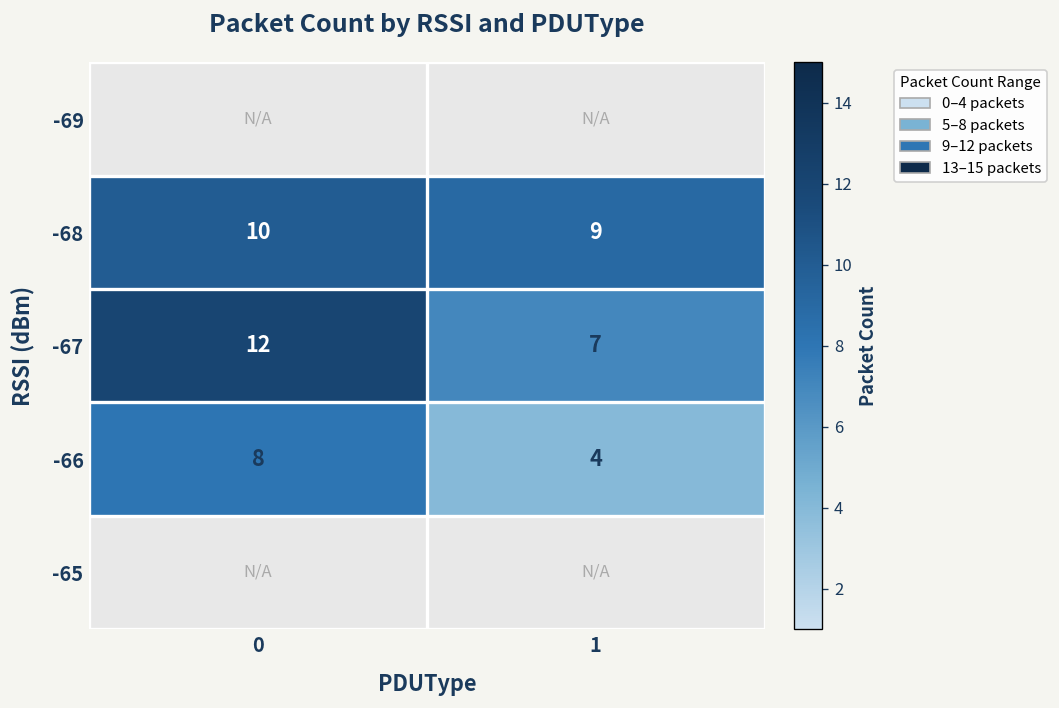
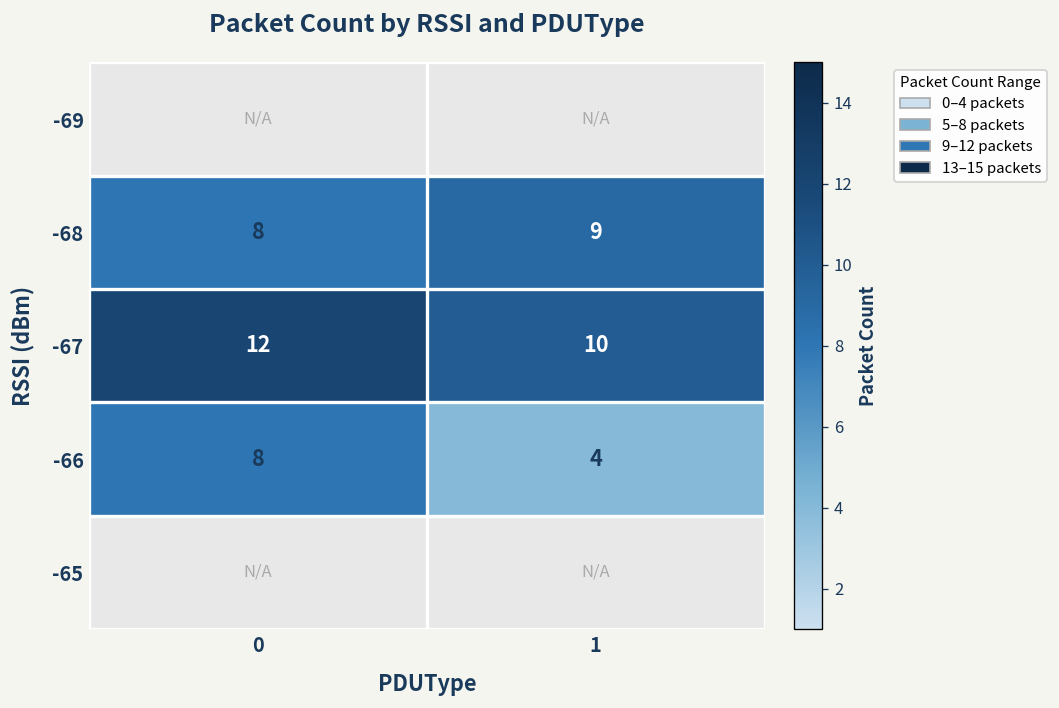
-68, 0: 10 -> 8
-67, 1: 7 -> 10
